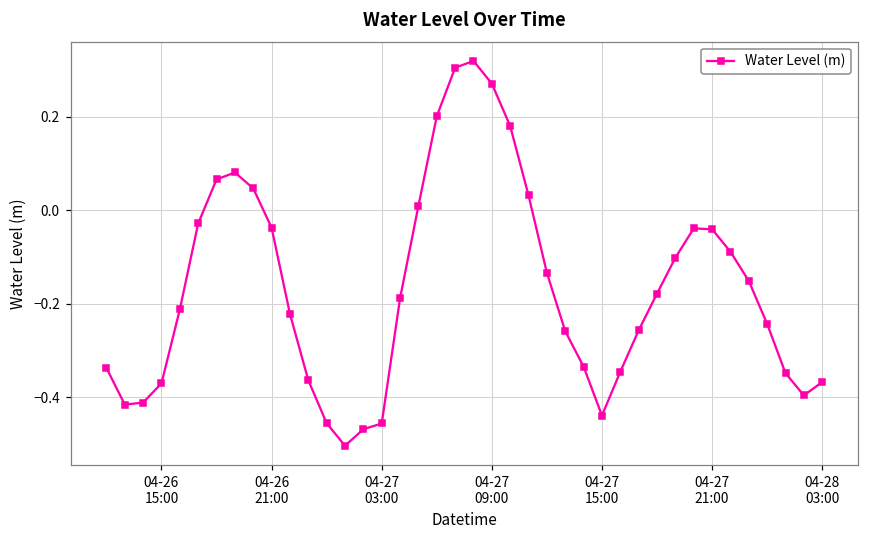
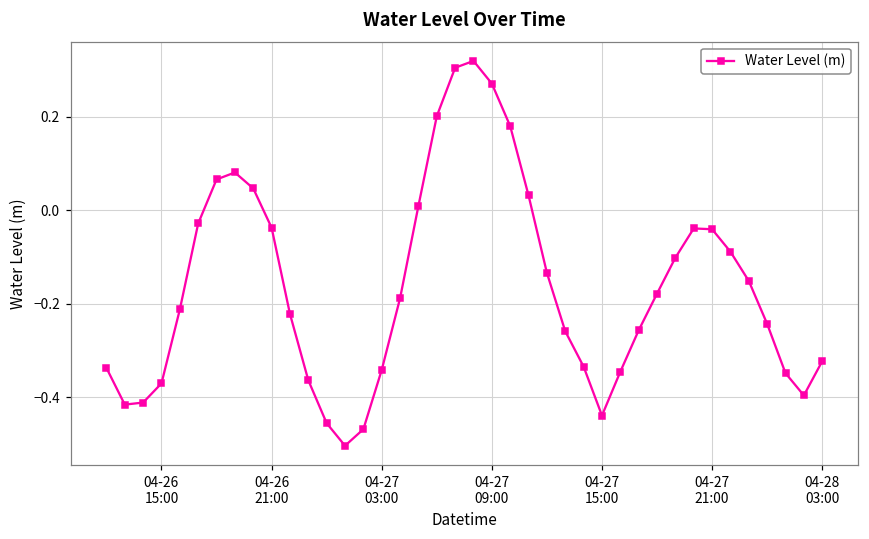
04-27 03:00: -0.46 -> -0.34
04-28 03:00: -0.37 -> -0.32
